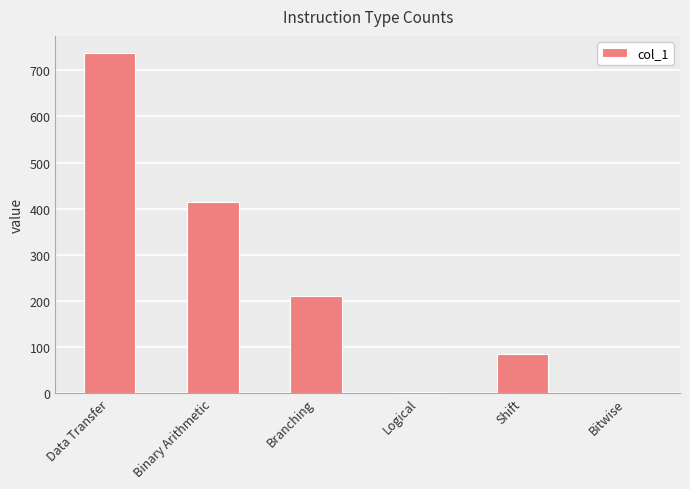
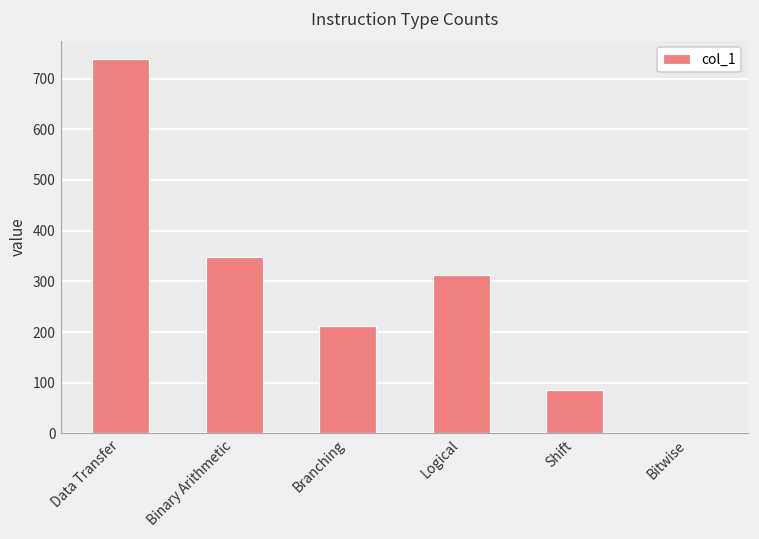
Binary Arithmetic: 410 -> 350
Logical: 0 -> 310
